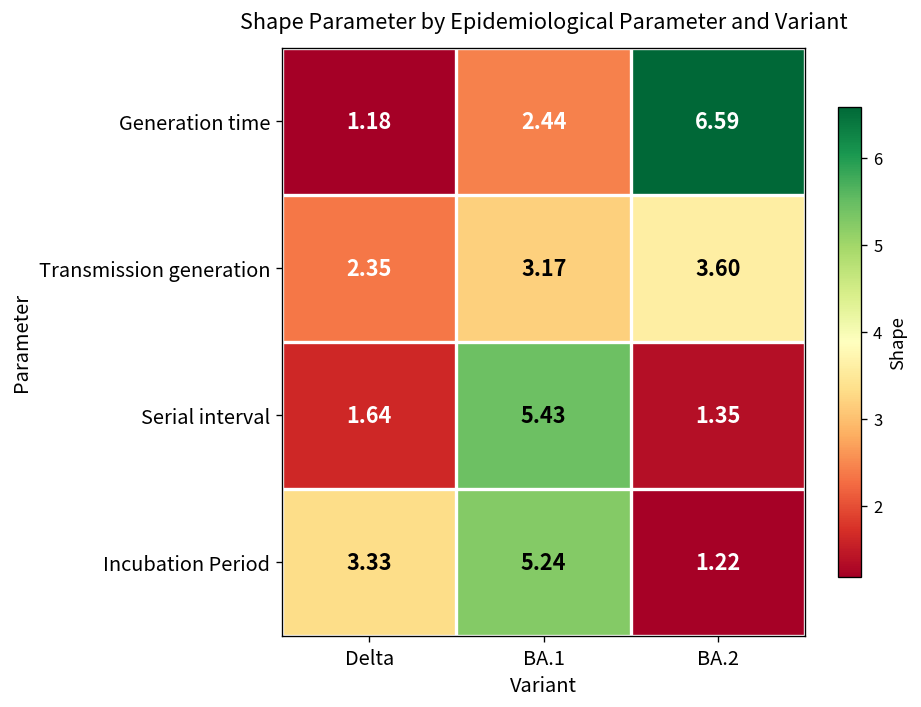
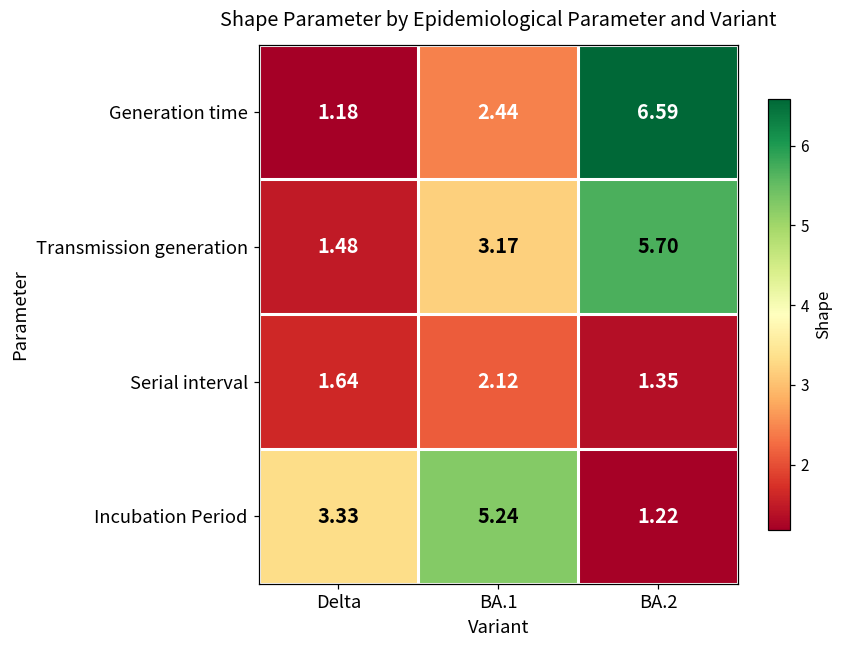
Transmission generation, Delta: 2.35 -> 1.48
Transmission generation, BA.2: 3.60 -> 5.70
Serial interval, BA.1: 5.43 -> 2.12
